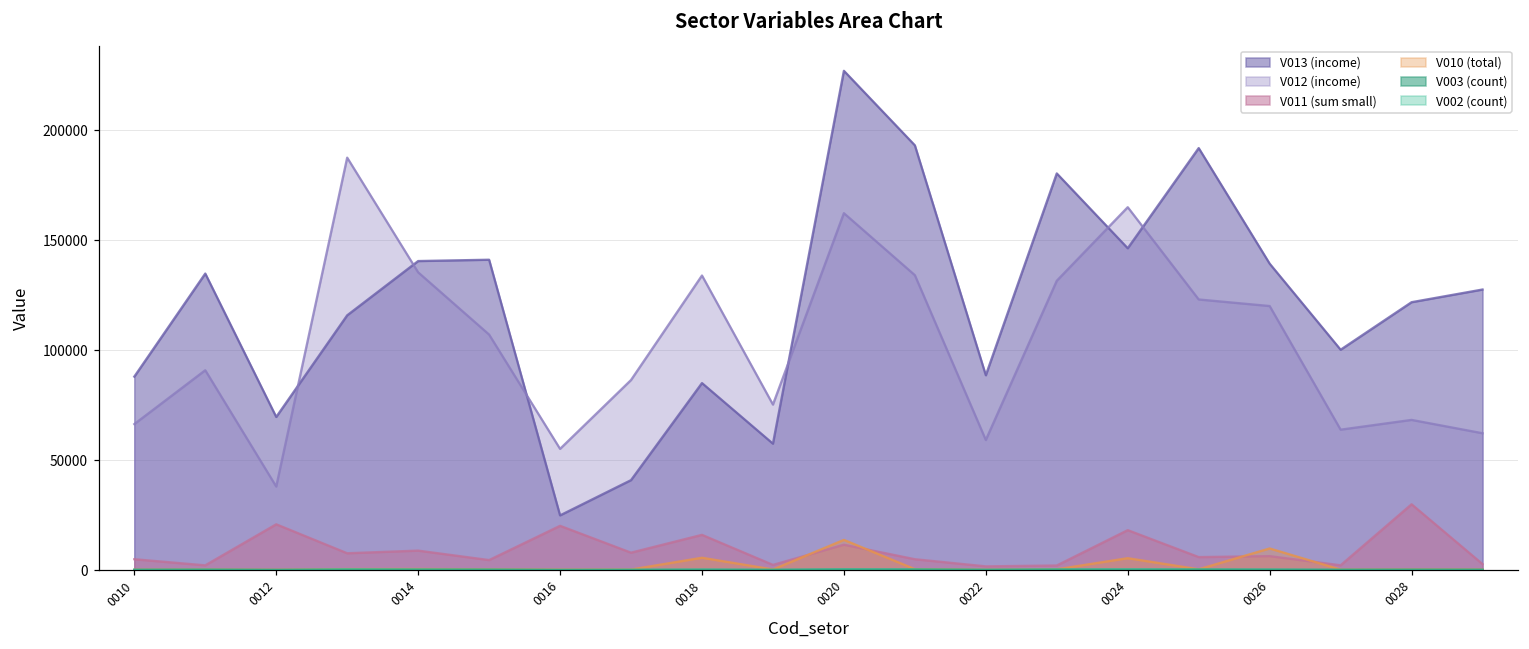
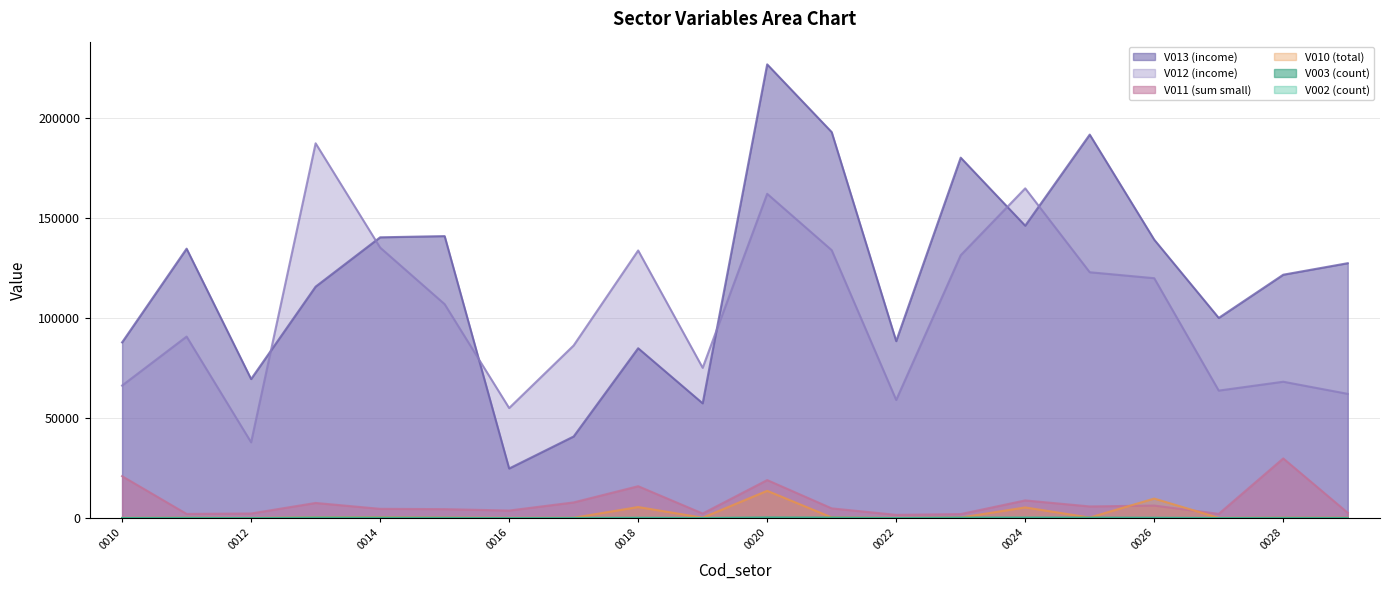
V011 (sum small), 0010: 5000 -> 21000
V011 (sum small), 0012: 21000 -> 2000
V011 (sum small), 0014: 9000 -> 5000
V011 (sum small), 0016: 20000 -> 4000
V011 (sum small), 0020: 12000 -> 19000
V011 (sum small), 0024: 18000 -> 9000
